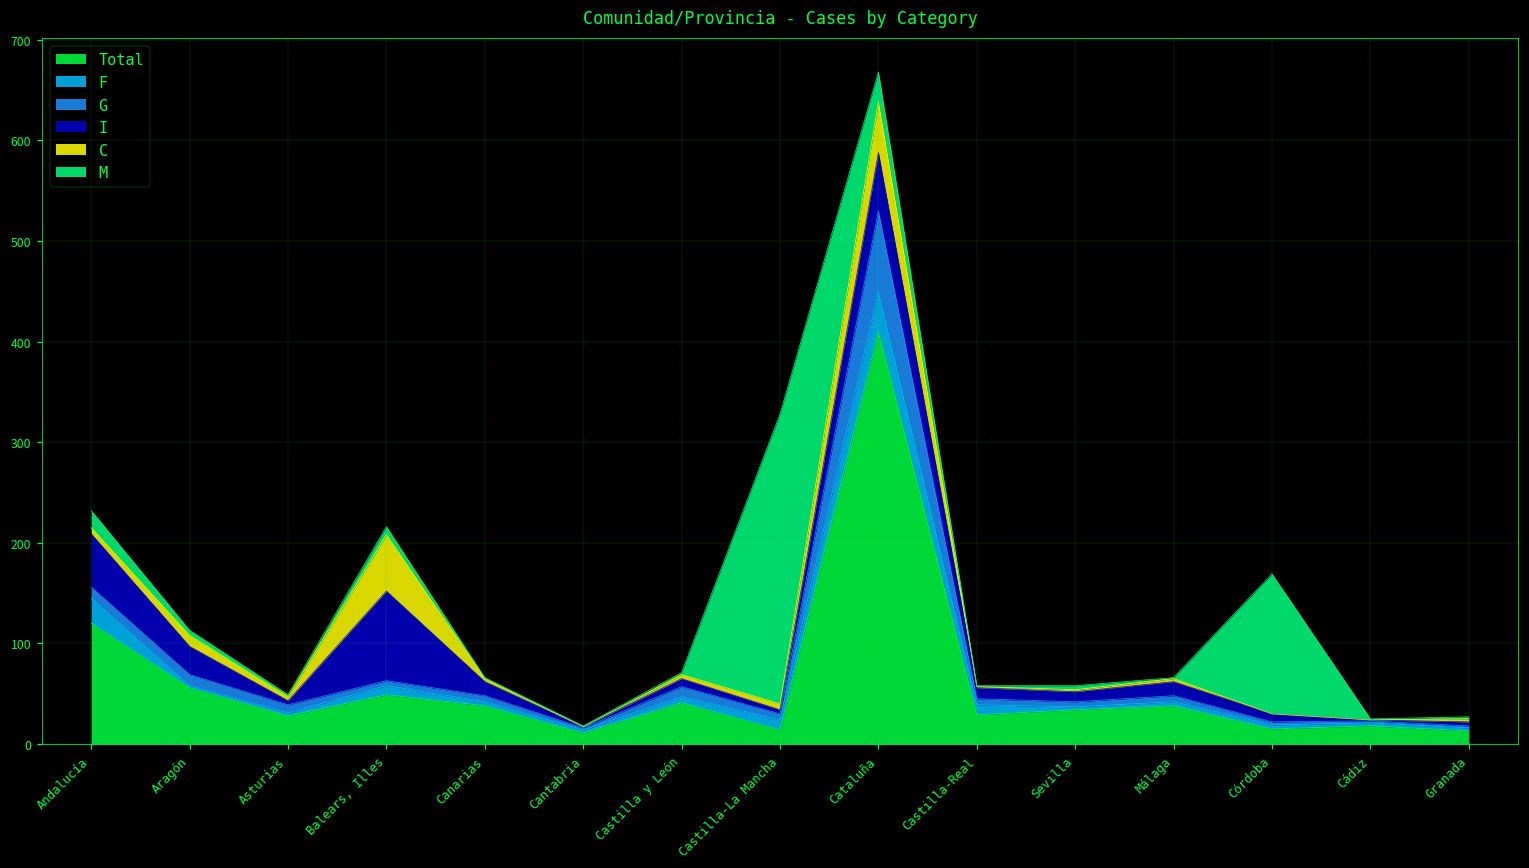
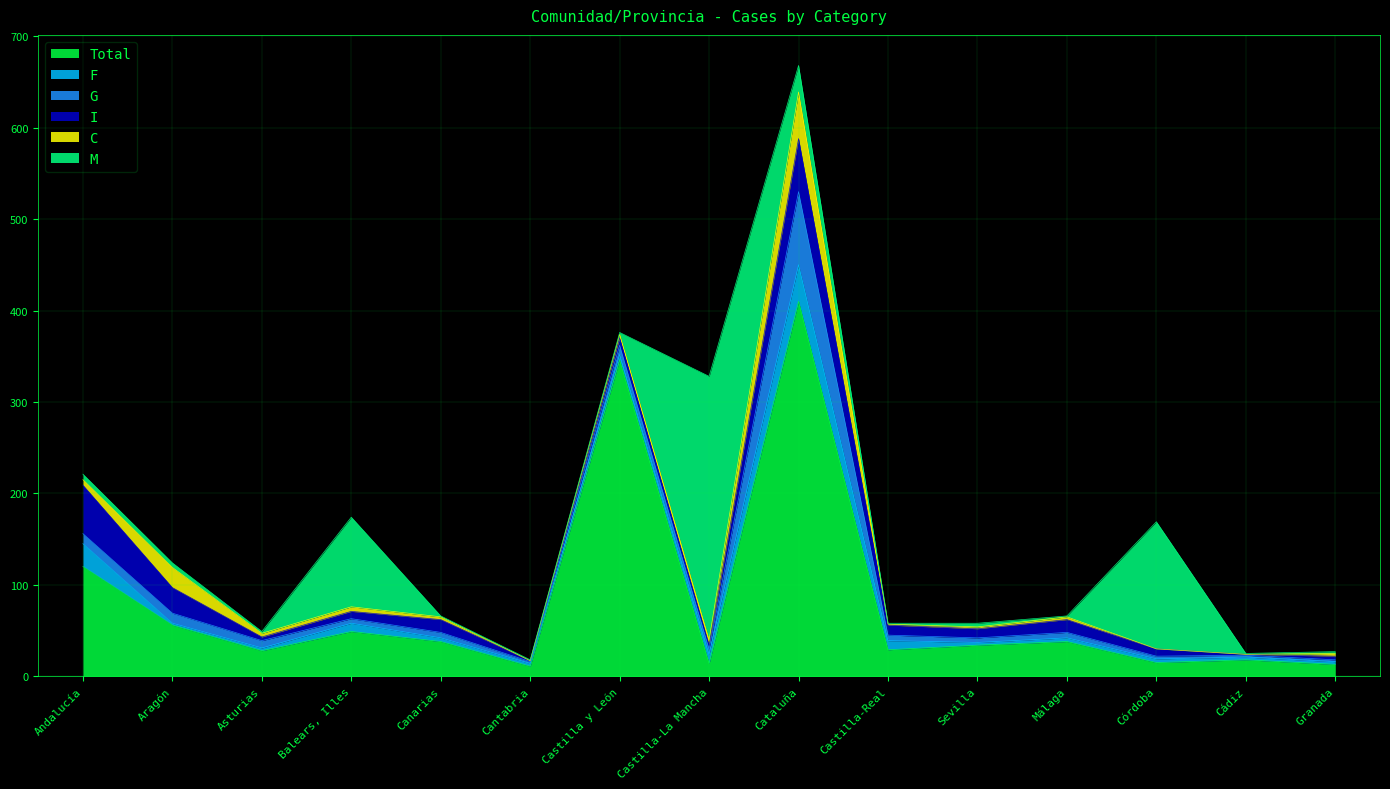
M, Andalucía: 20 -> 10
C, Aragón: 10 -> 20
I, Balears, Illes: 90 -> 10
C, Balears, Illes: 60 -> 10
M, Balears, Illes: 10 -> 100
Total, Castilla y León: 40 -> 350
